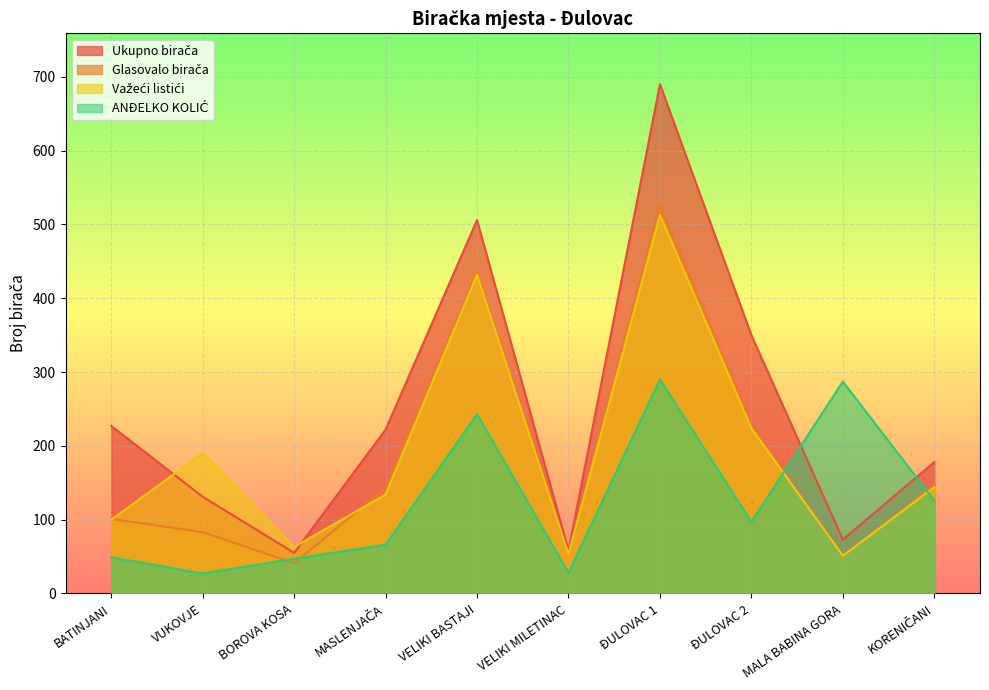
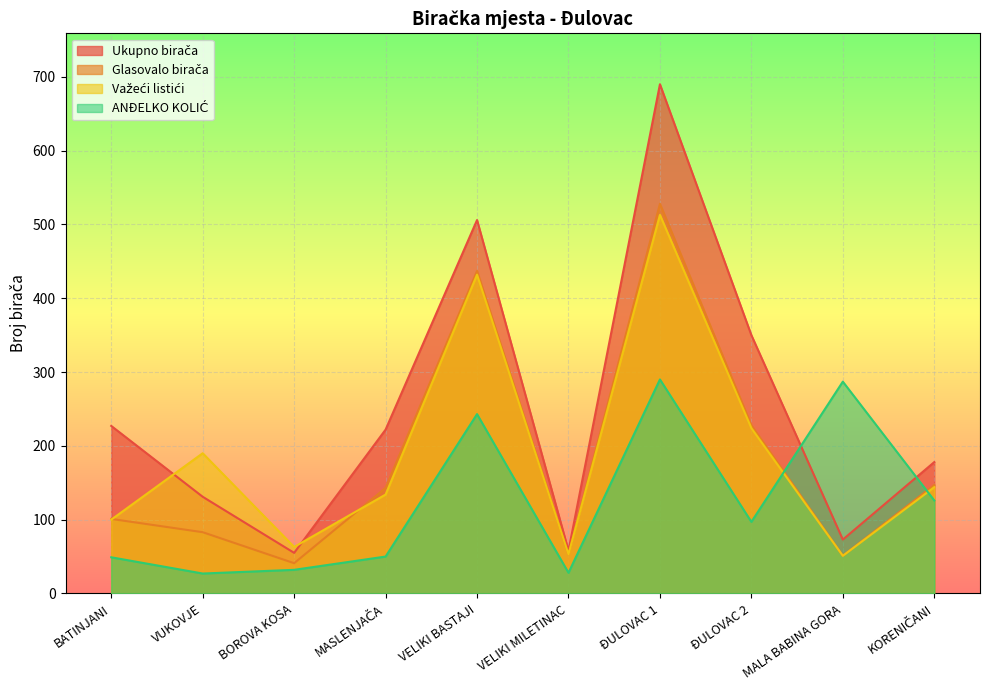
ANĐELKO KOLIĆ, BOROVA KOSA: 50 -> 30
ANĐELKO KOLIĆ, MASLENJAČA: 70 -> 50
